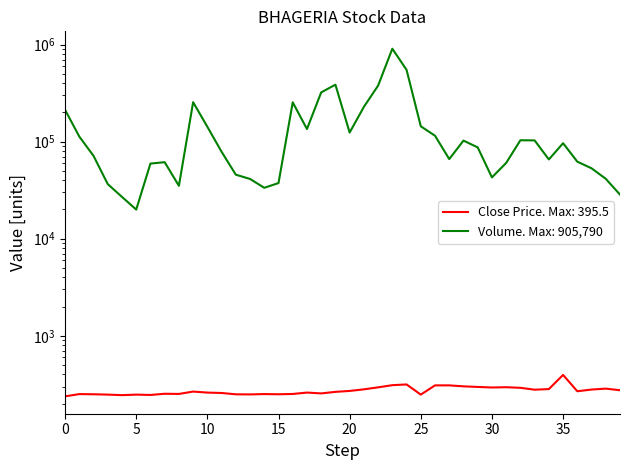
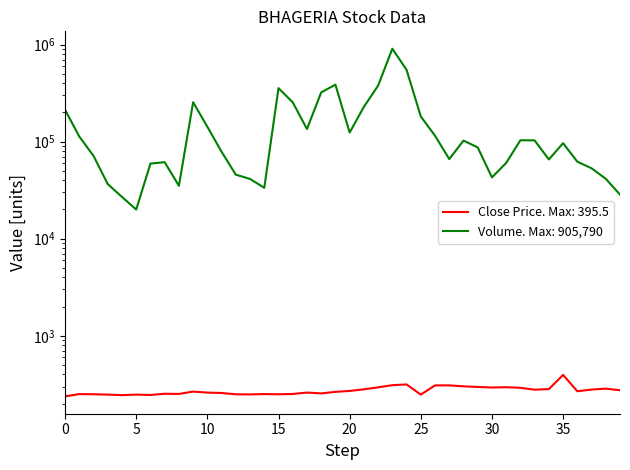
Volume. Max: 905,790, 15: 37000 -> 360000
Volume. Max: 905,790, 25: 140000 -> 180000
